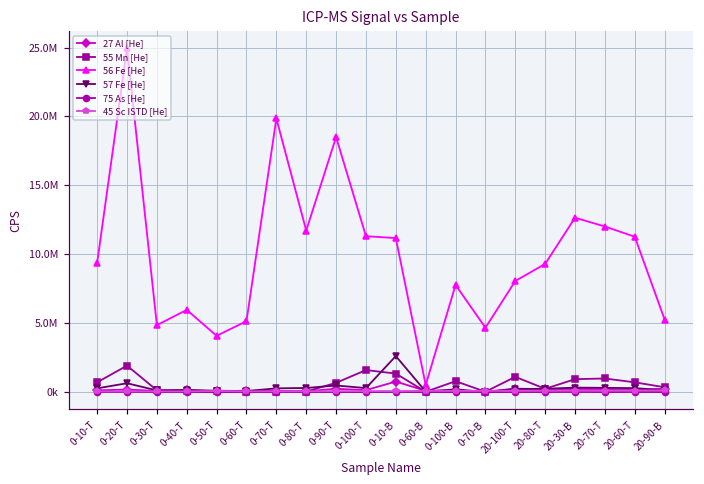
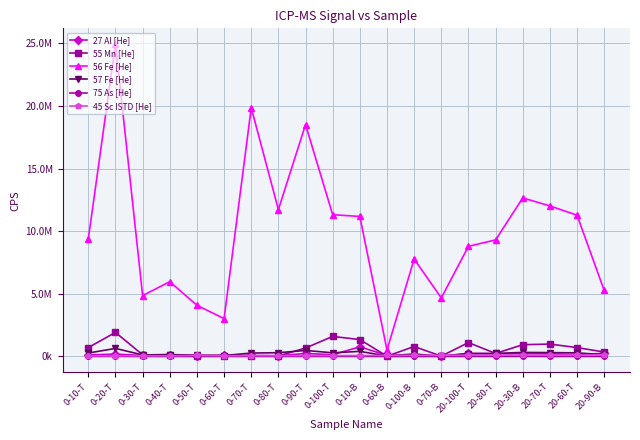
56 Fe [He], 0-60-T: 5100000 -> 3000000
57 Fe [He], 0-10-B: 2600000 -> 400000
56 Fe [He], 20-100-T: 8100000 -> 8800000
